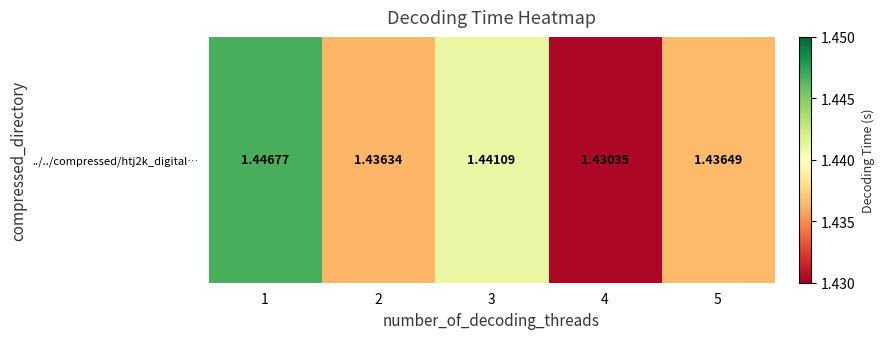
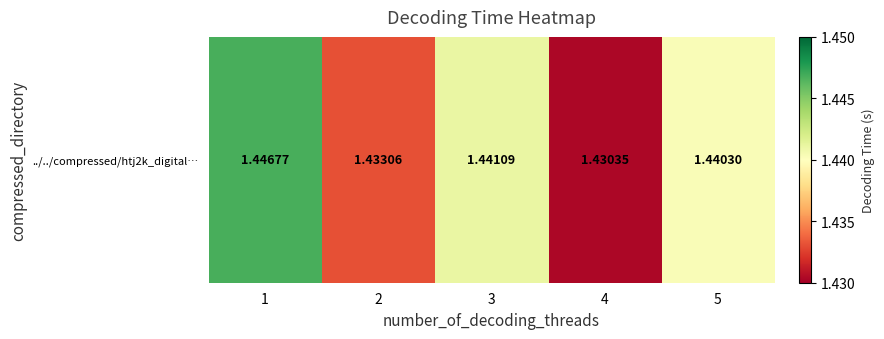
../../compressed/htj2k_digital…, 2: 1.43634 -> 1.43306
../../compressed/htj2k_digital…, 5: 1.43649 -> 1.44030
